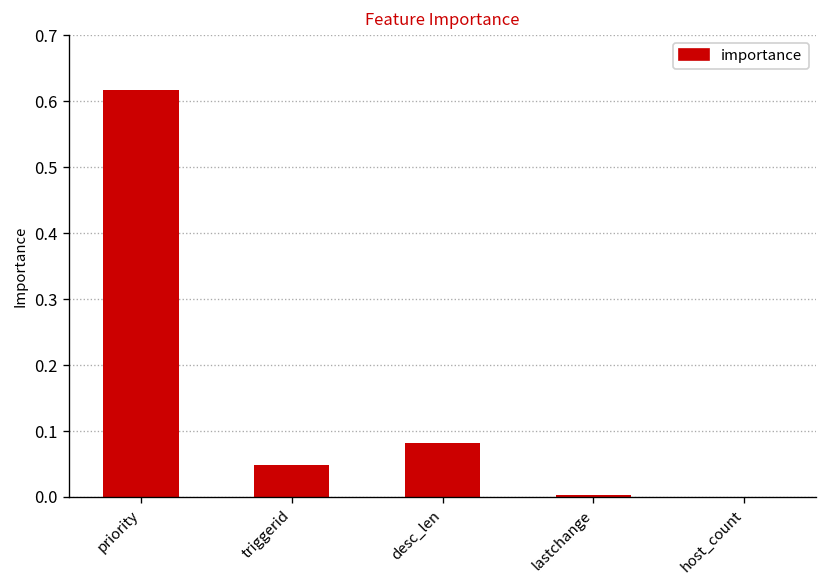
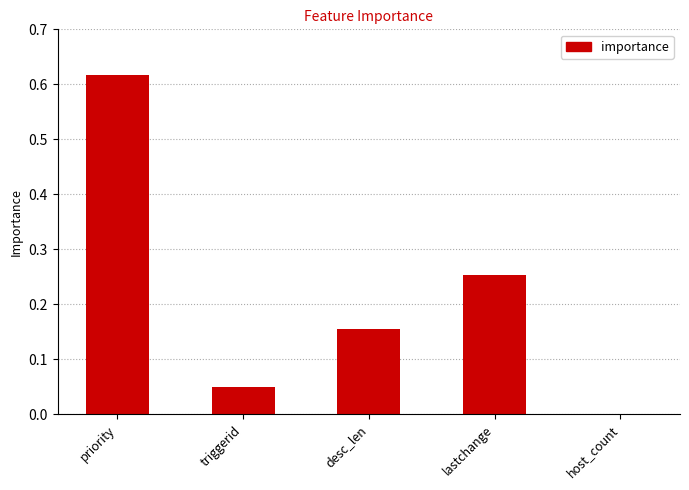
desc_len: 0.08 -> 0.15
lastchange: 0.00 -> 0.25
